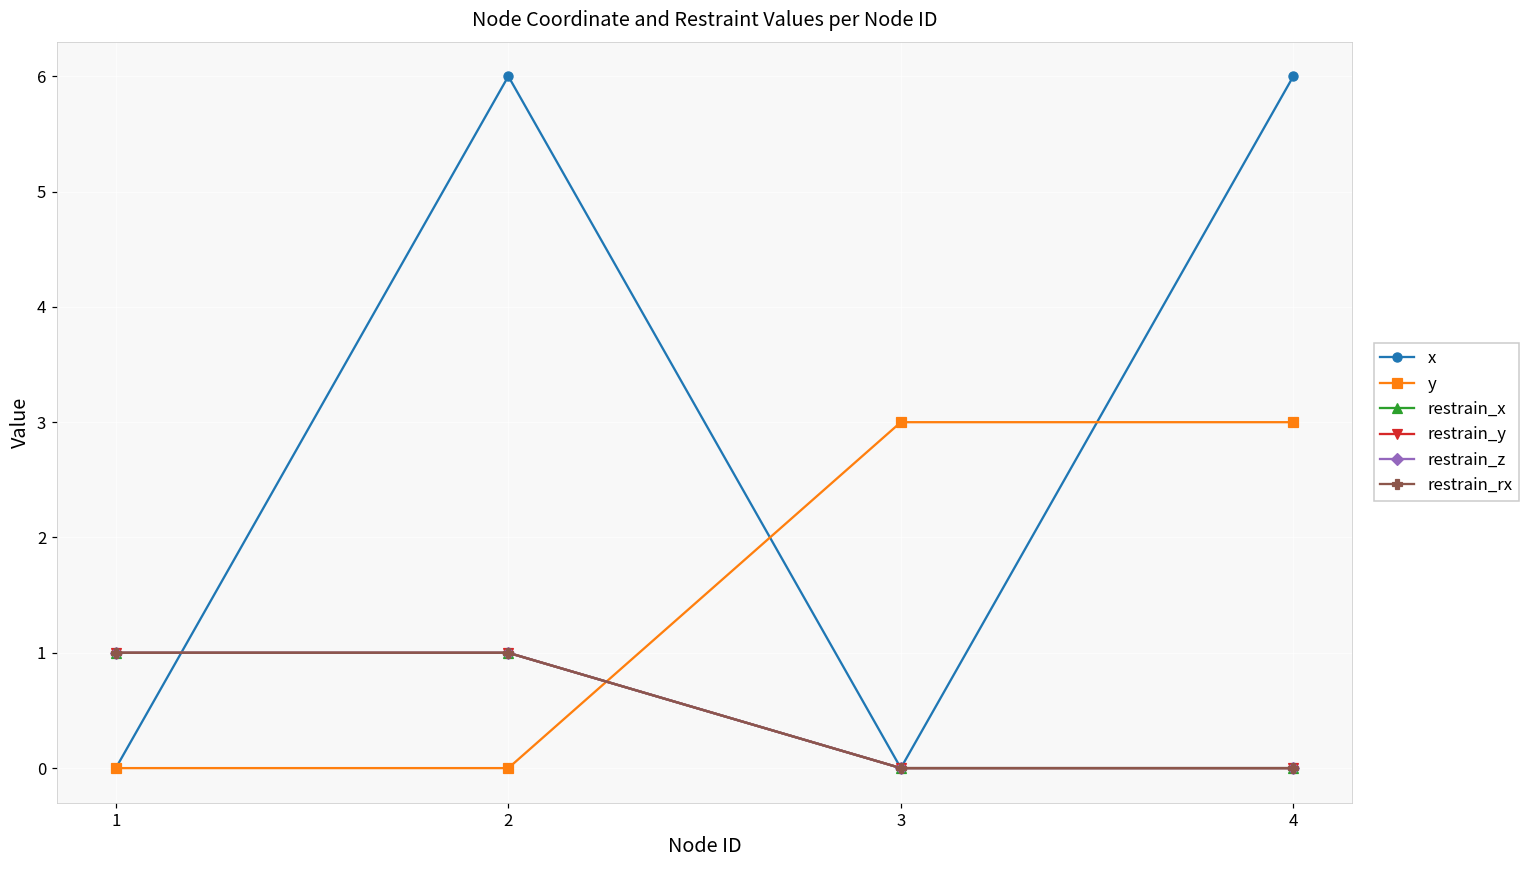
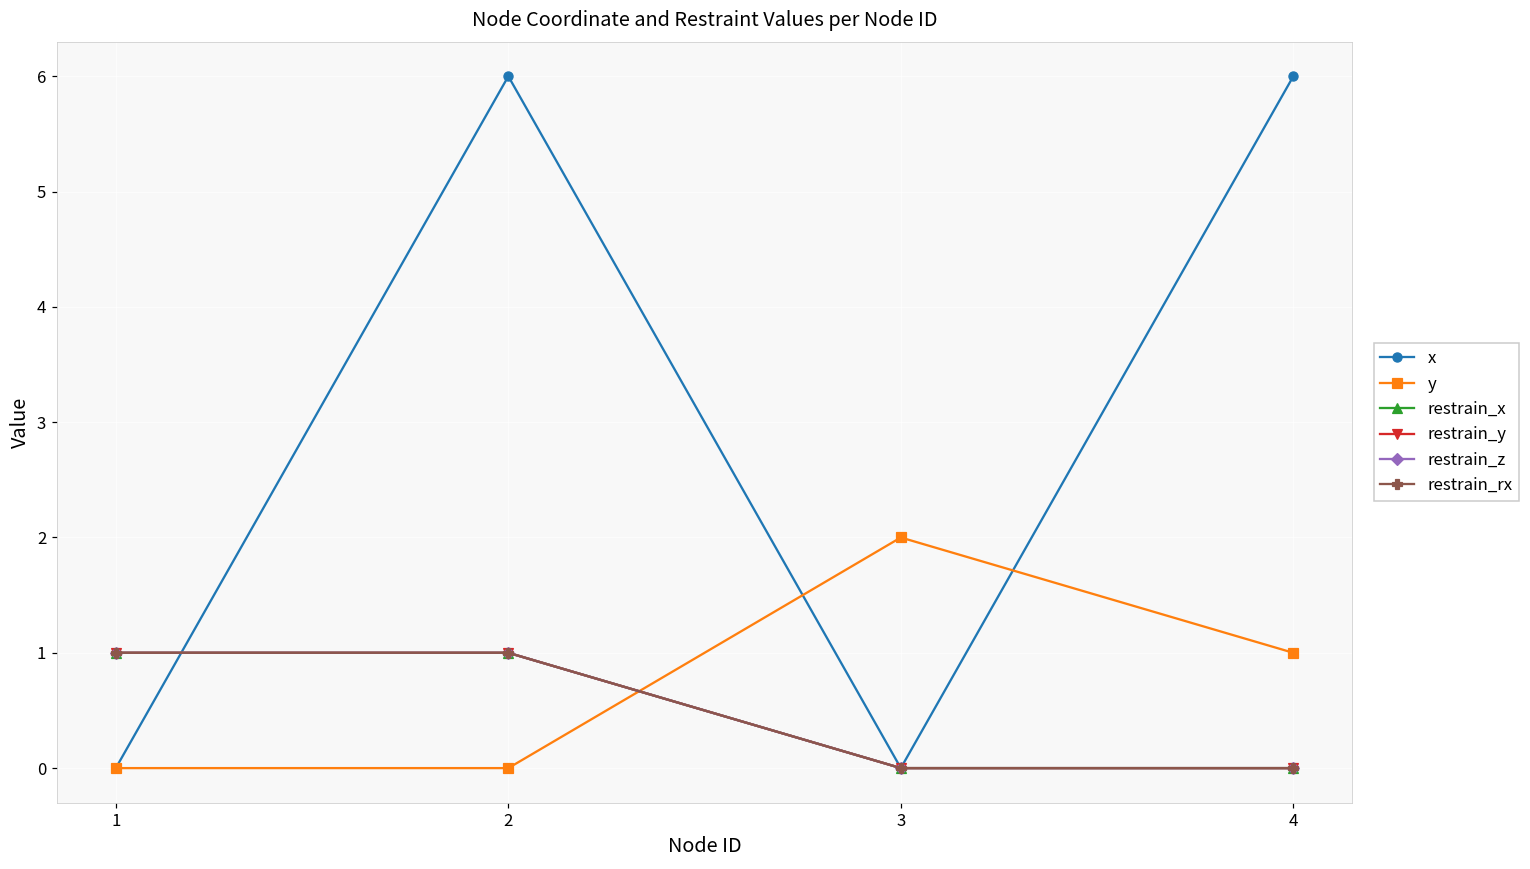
y, 3: 3 -> 2
y, 4: 3 -> 1
